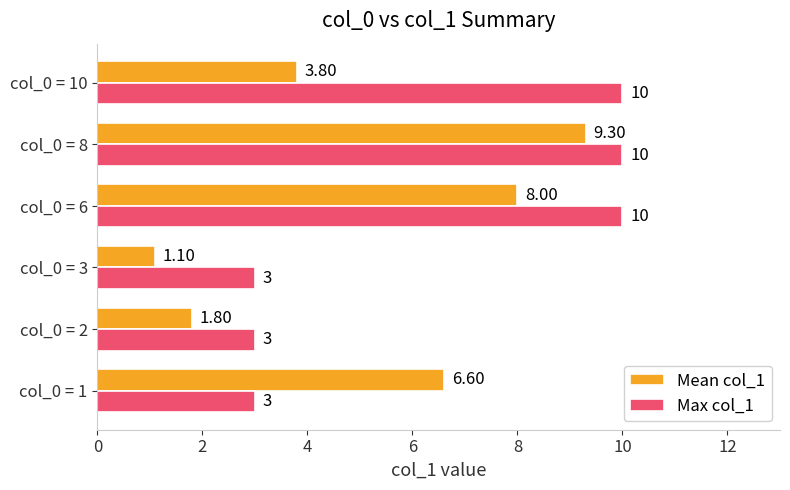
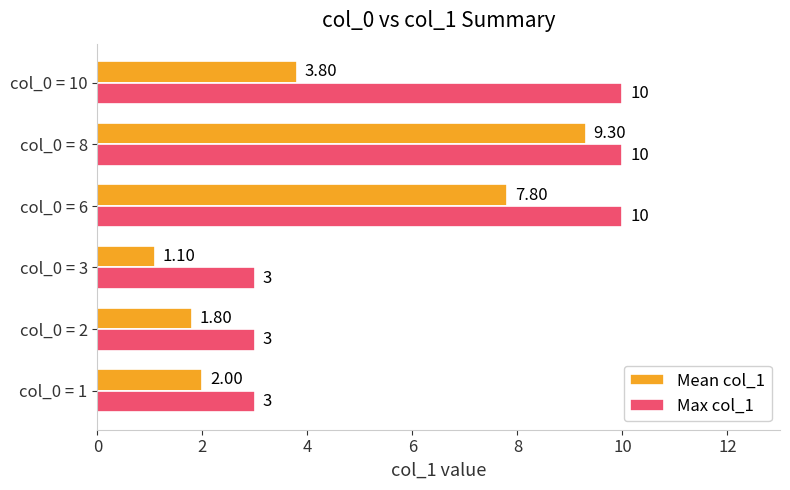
Mean col_1, col_0 = 6: 8.00 -> 7.80
Mean col_1, col_0 = 1: 6.60 -> 2.00
